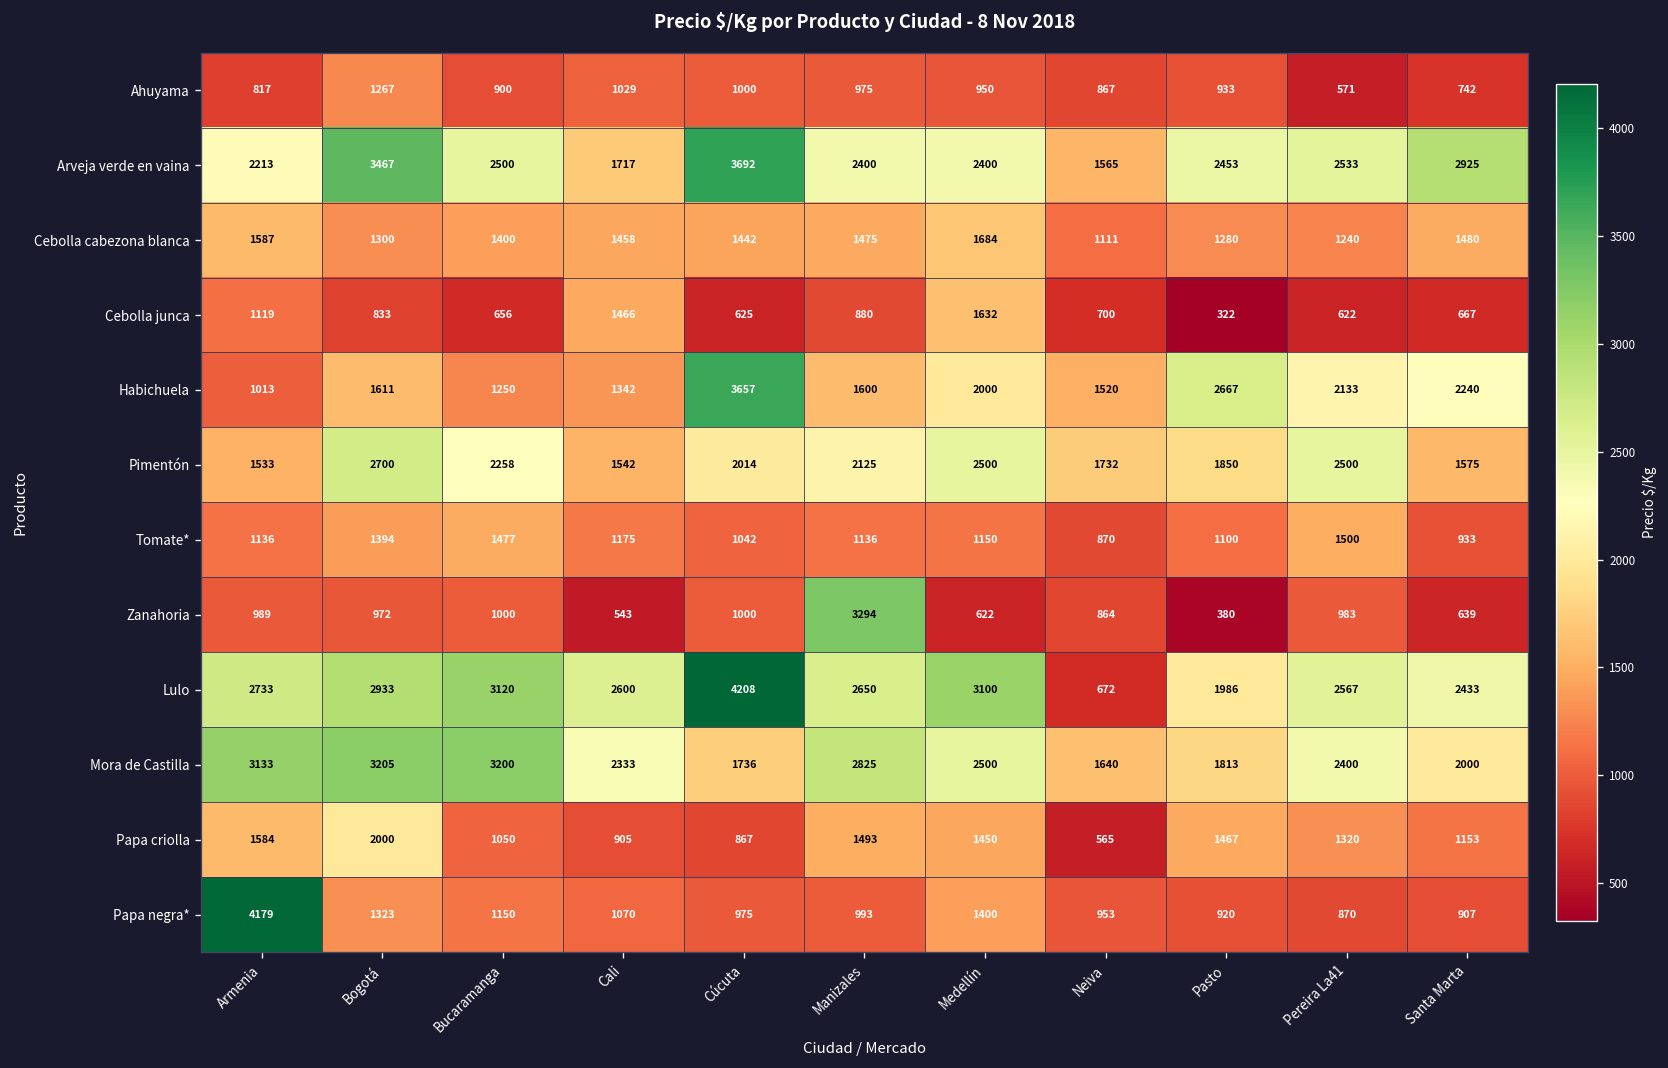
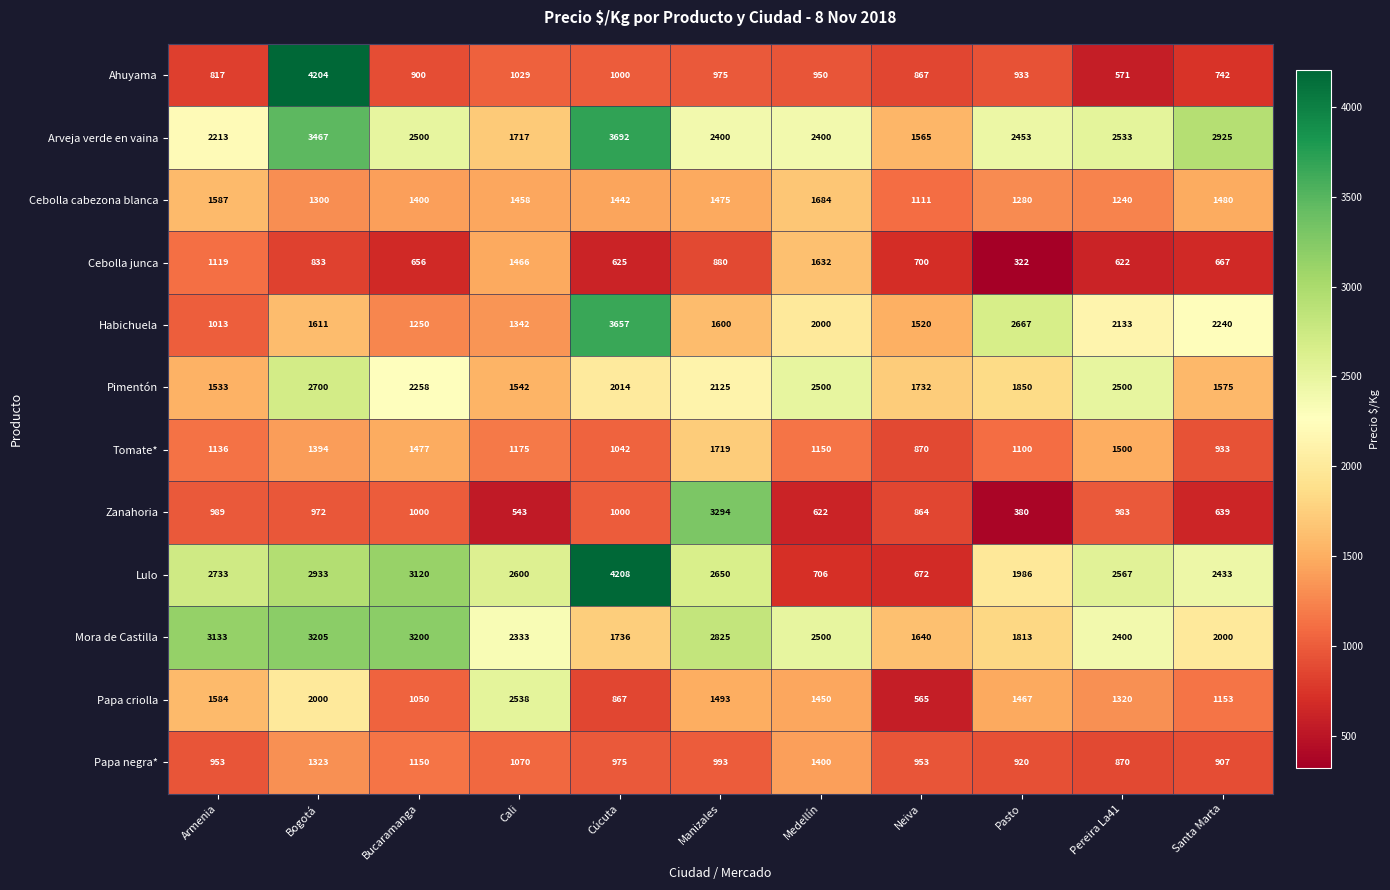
Ahuyama, Bogotá: 1267 -> 4204
Tomate*, Manizales: 1136 -> 1719
Lulo, Medellín: 3100 -> 706
Papa criolla, Cali: 905 -> 2538
Papa negra*, Armenia: 4179 -> 953
